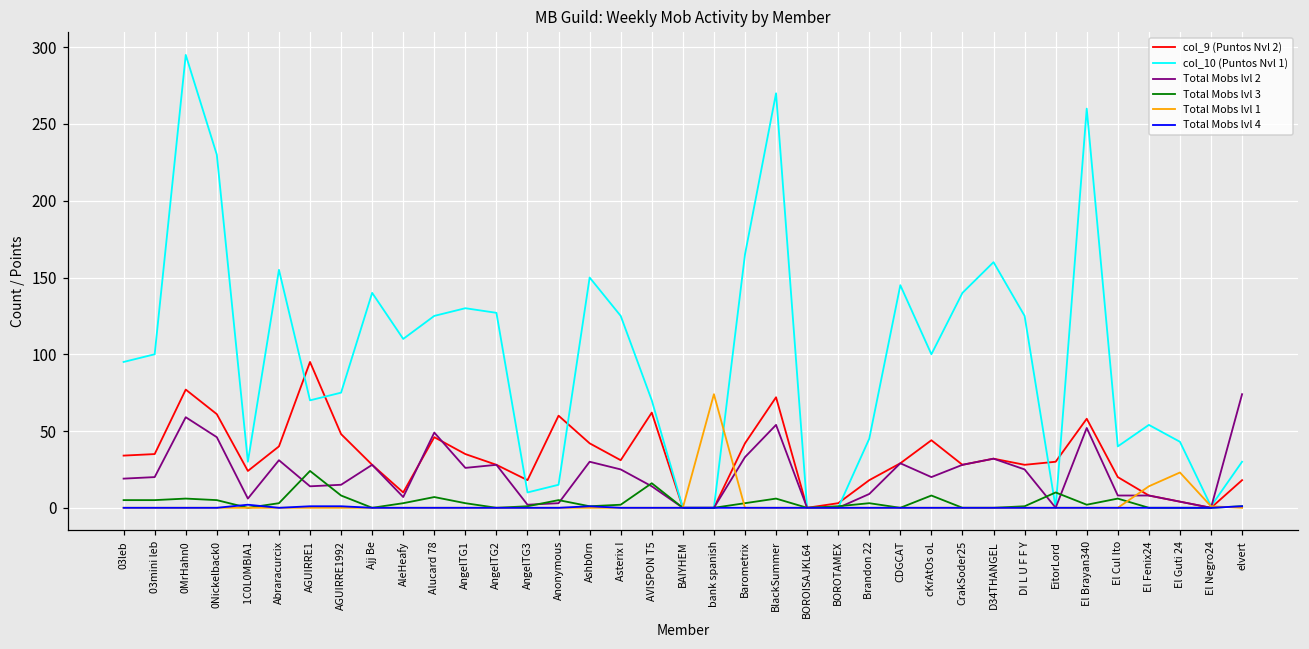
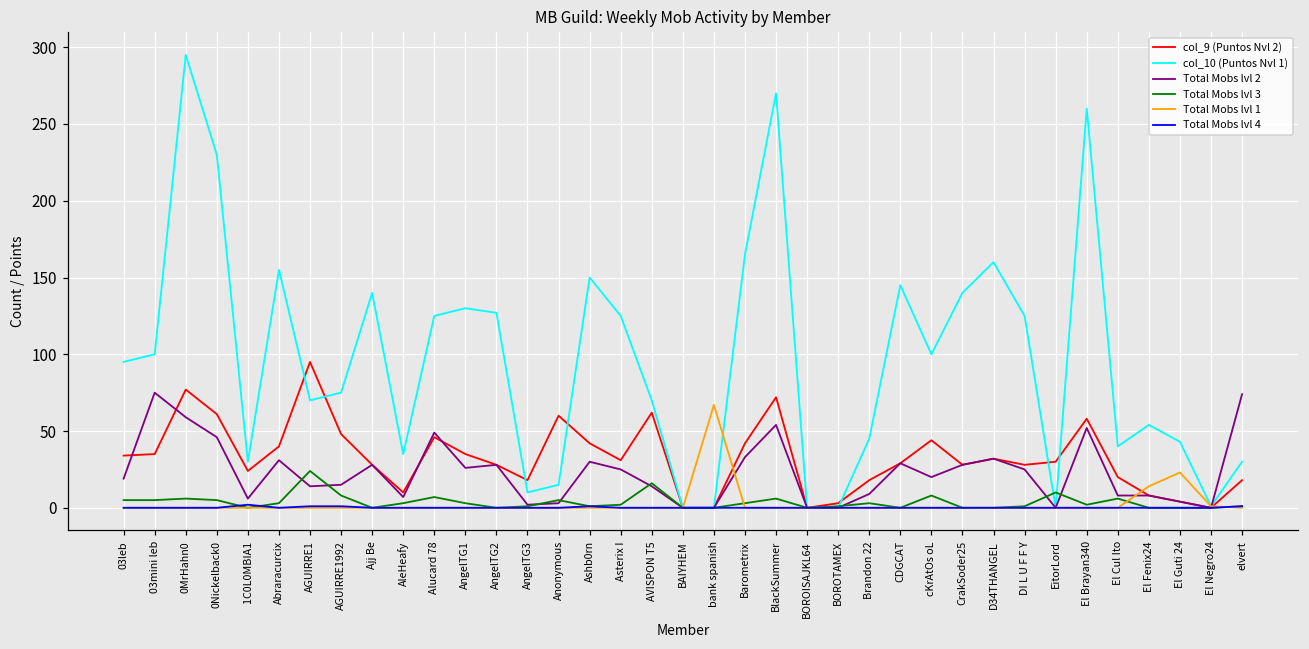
Total Mobs lvl 2, 03mini leb: 20 -> 75
col_10 (Puntos Nvl 1), AleHeafy: 110 -> 35
Total Mobs lvl 1, bank spanish: 74 -> 67
